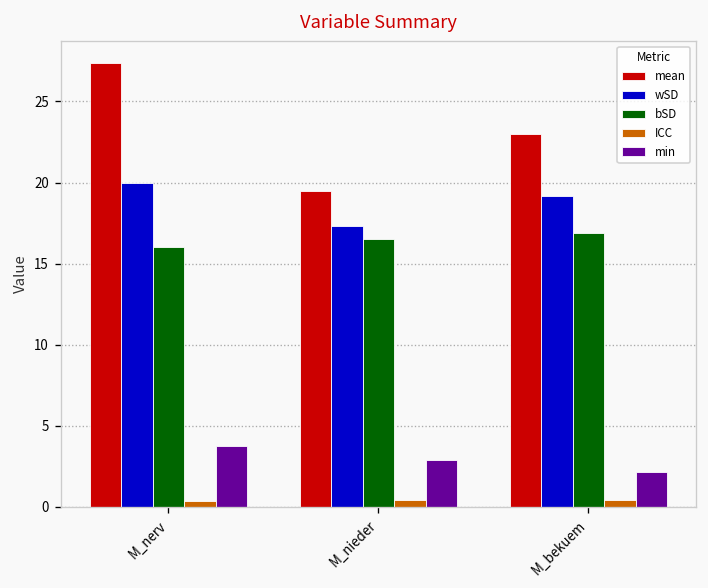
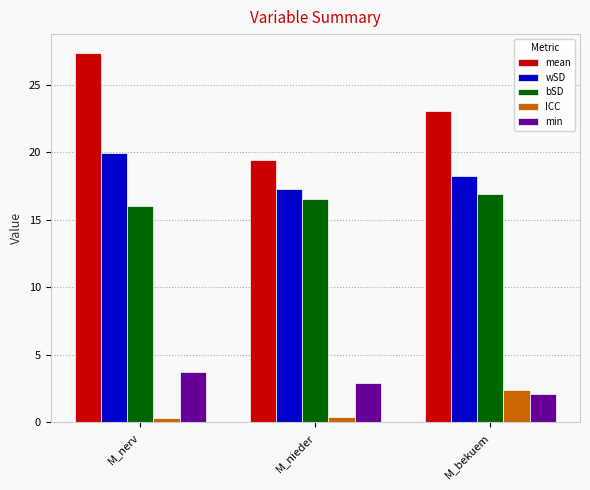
wSD, M_bekuem: 19.2 -> 18.2
ICC, M_bekuem: 0.4 -> 2.4
